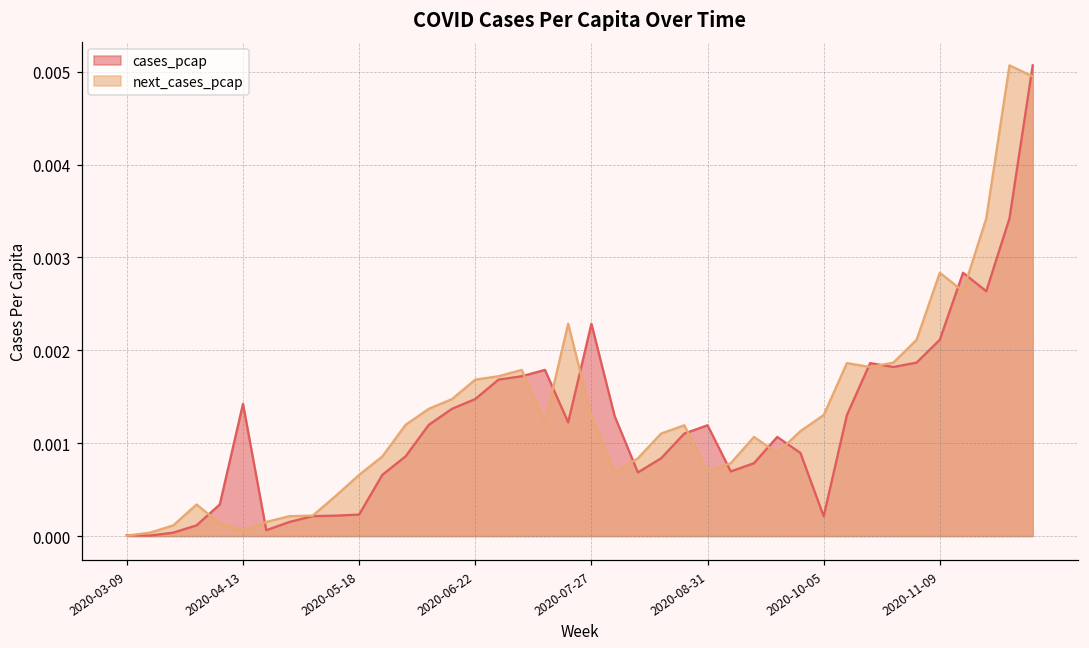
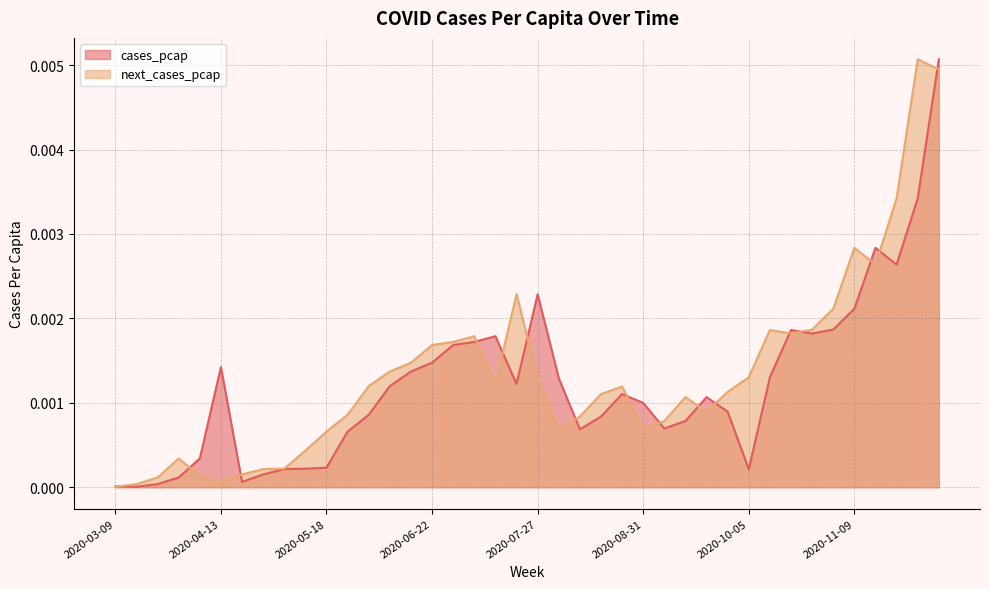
cases_pcap, 2020-08-31: 0.0012 -> 0.0010
